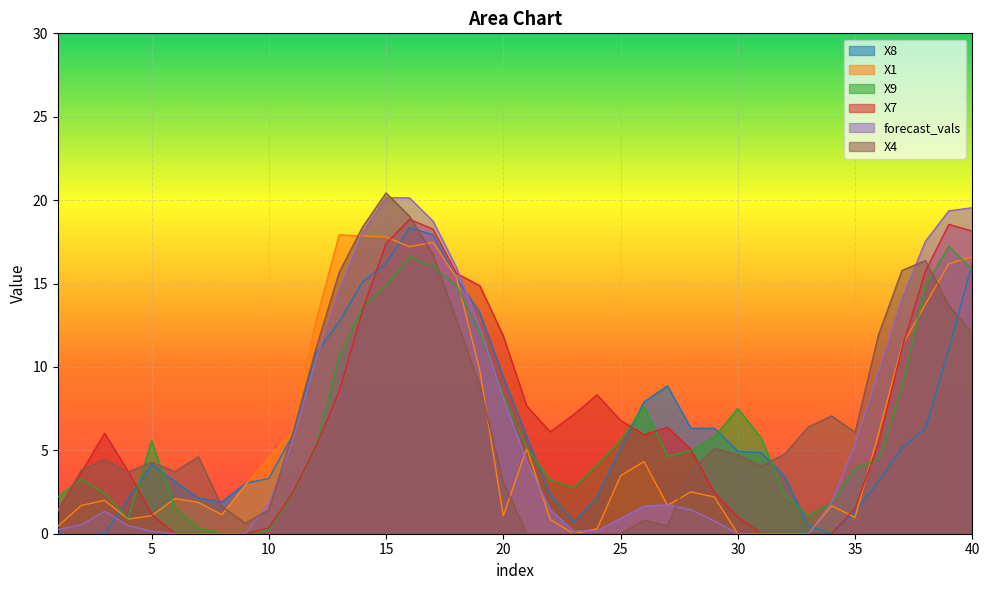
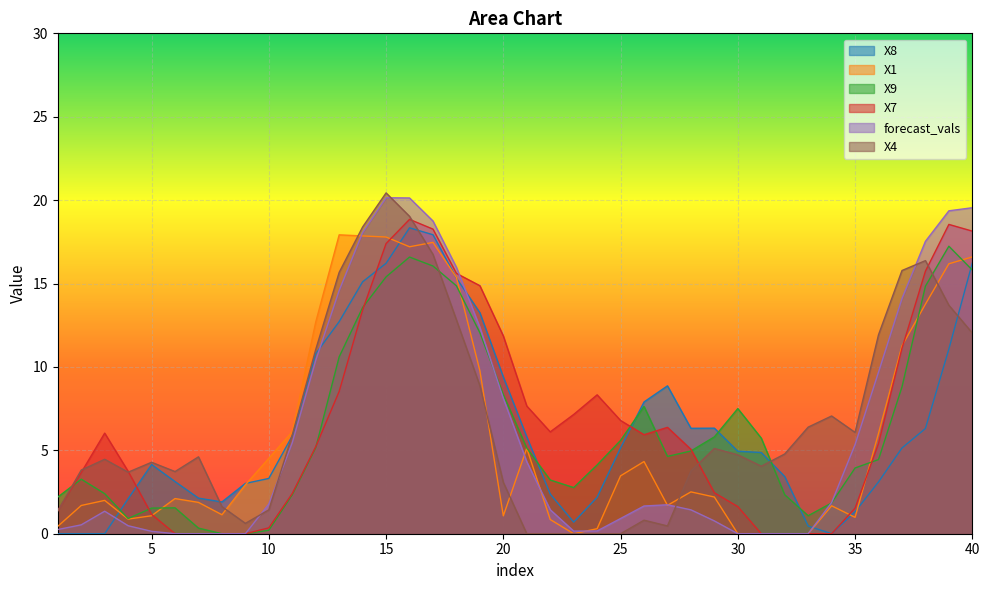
X9, 5: 5.6 -> 1.5
X9, 15: 14.9 -> 15.4
X7, 30: 1.0 -> 1.6
